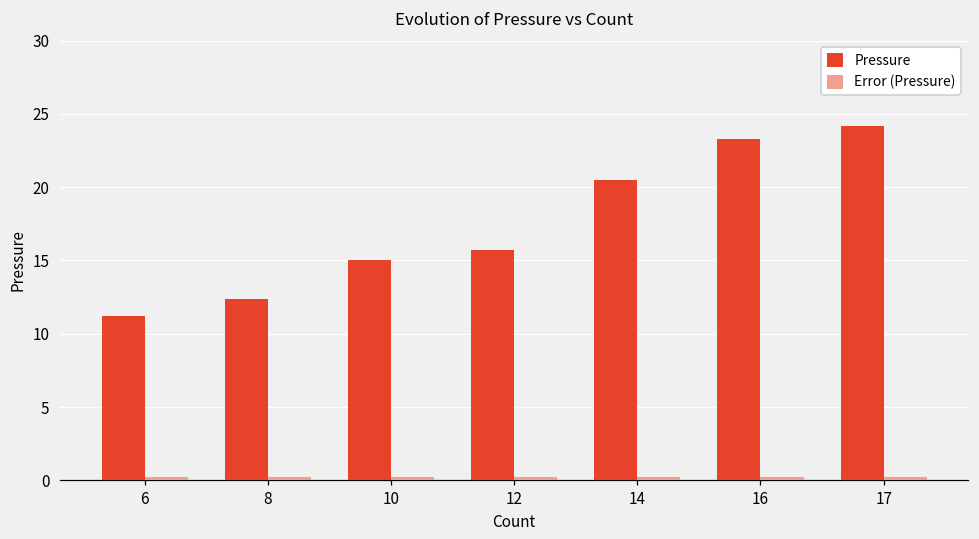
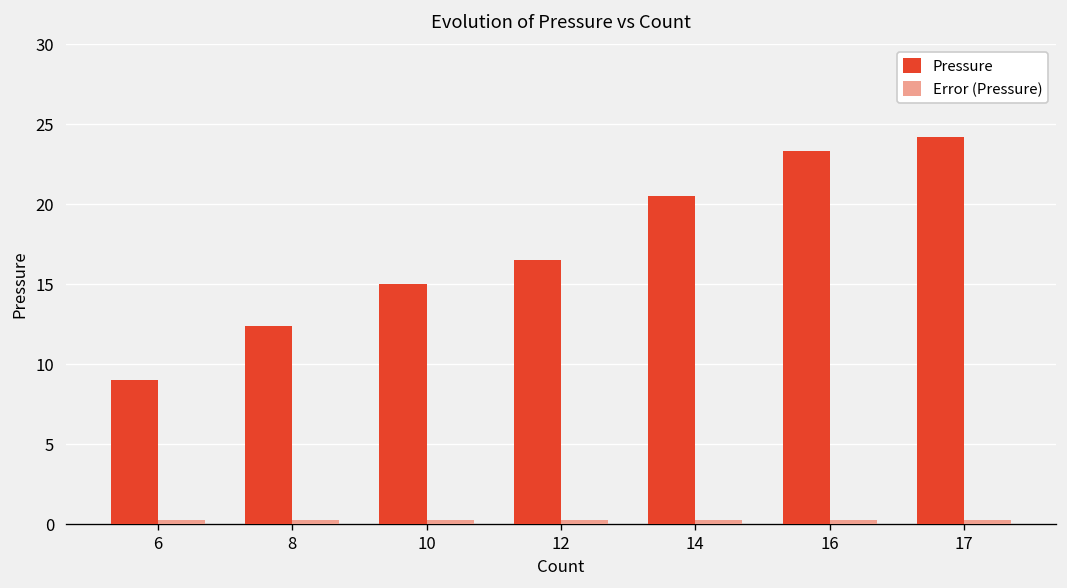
Pressure, 6: 11.2 -> 9.0
Pressure, 12: 15.7 -> 16.5
